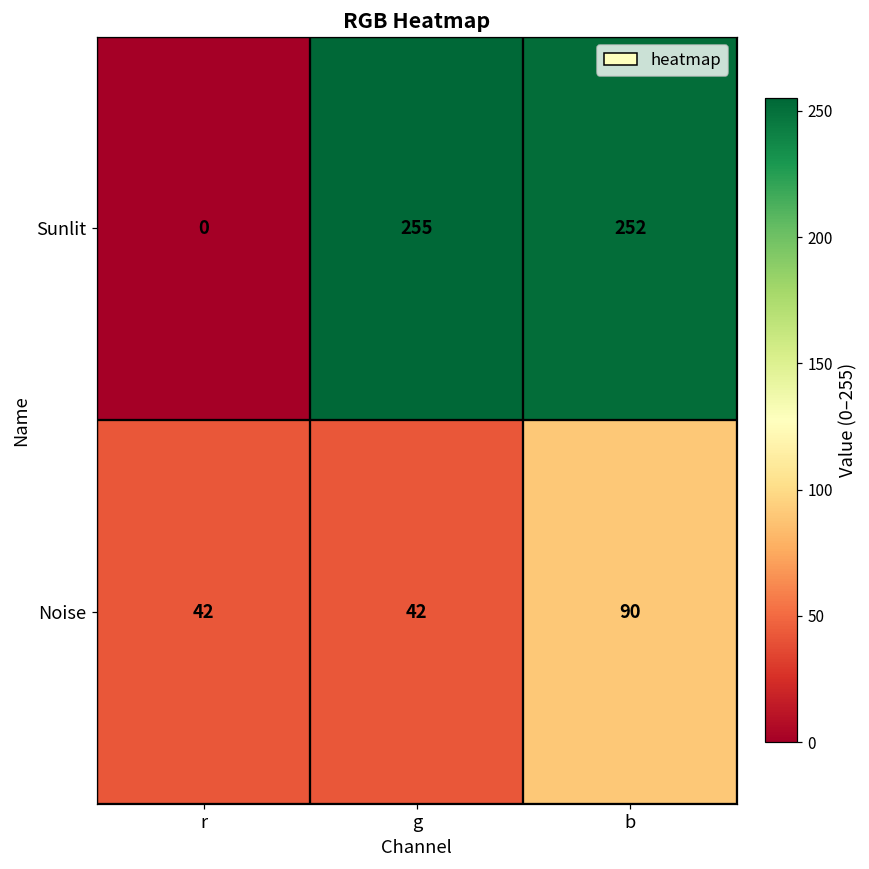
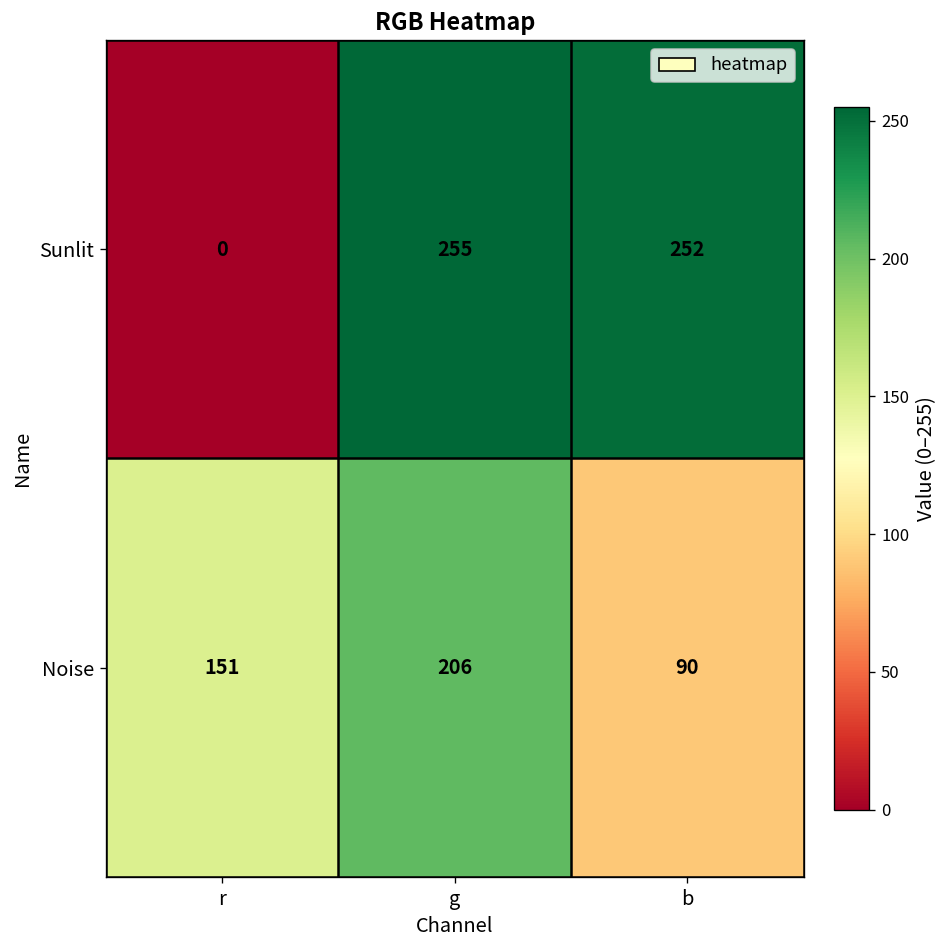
Noise, r: 42 -> 151
Noise, g: 42 -> 206
